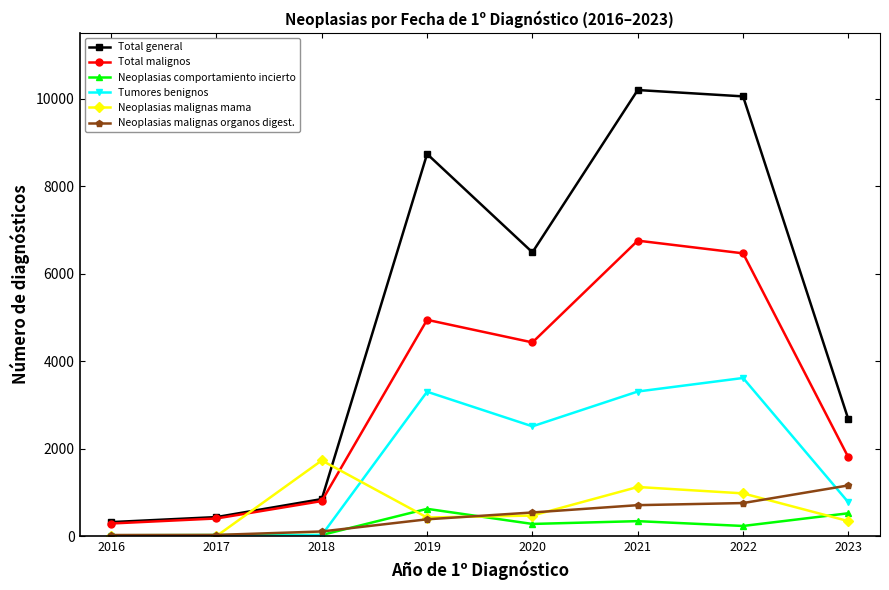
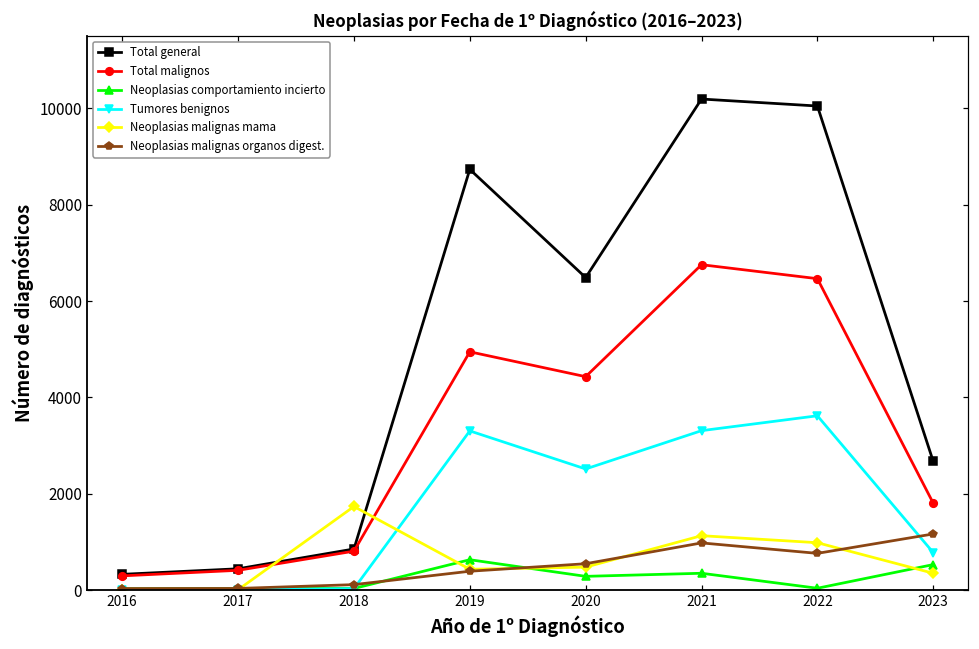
Neoplasias malignas organos digest., 2021: 700 -> 1000
Neoplasias comportamiento incierto, 2022: 200 -> 0
